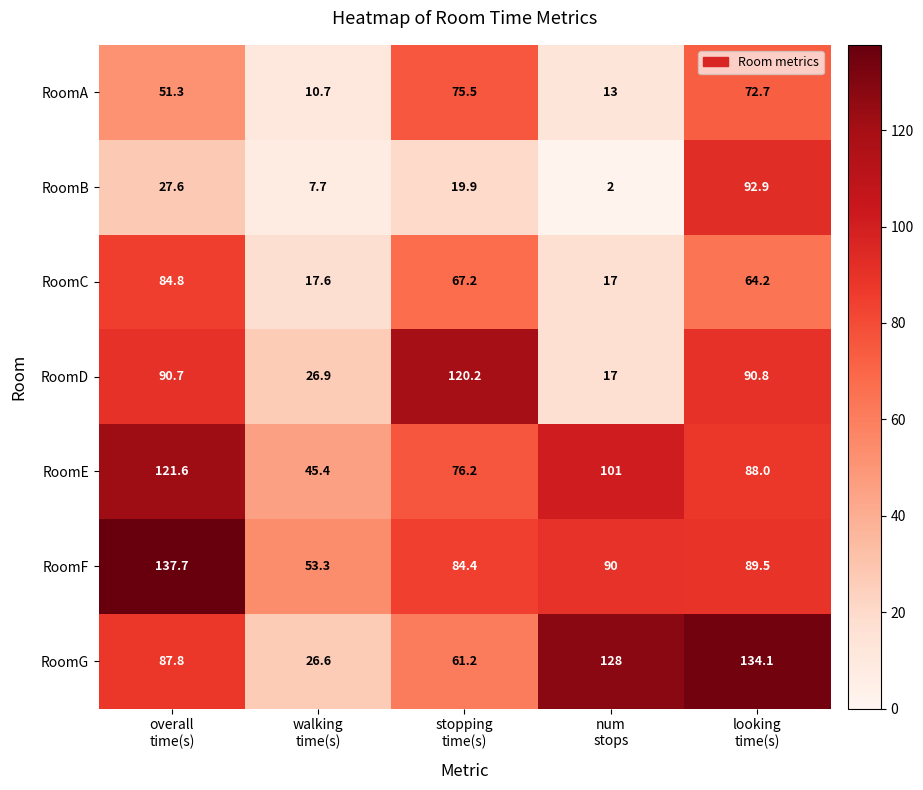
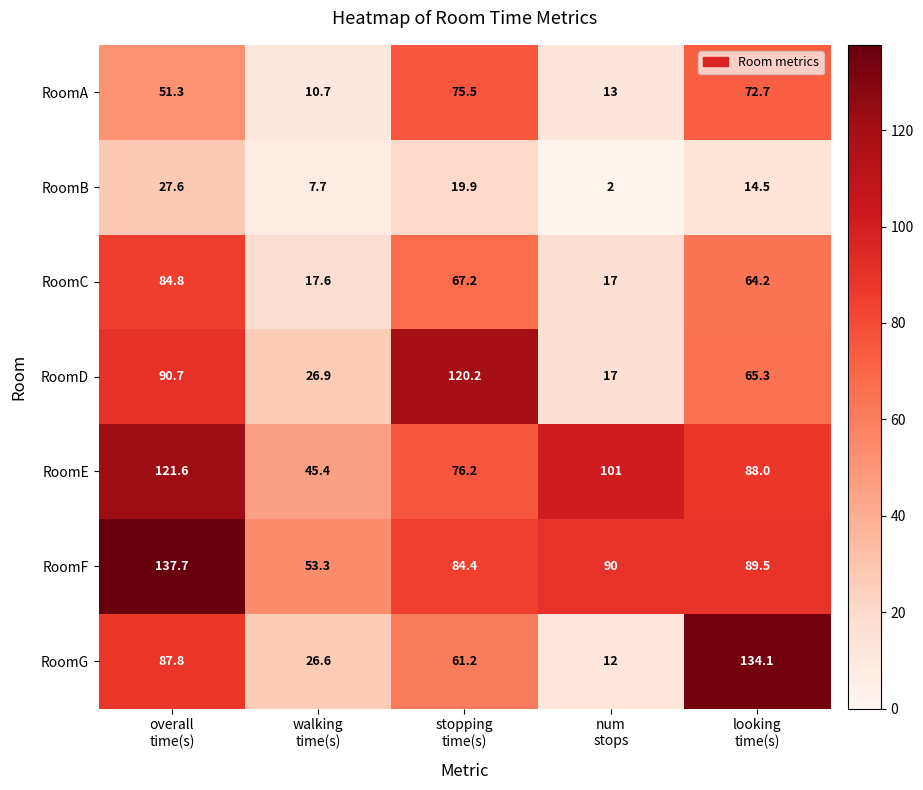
RoomB, looking time(s): 92.9 -> 14.5
RoomD, looking time(s): 90.8 -> 65.3
RoomG, num stops: 128 -> 12
